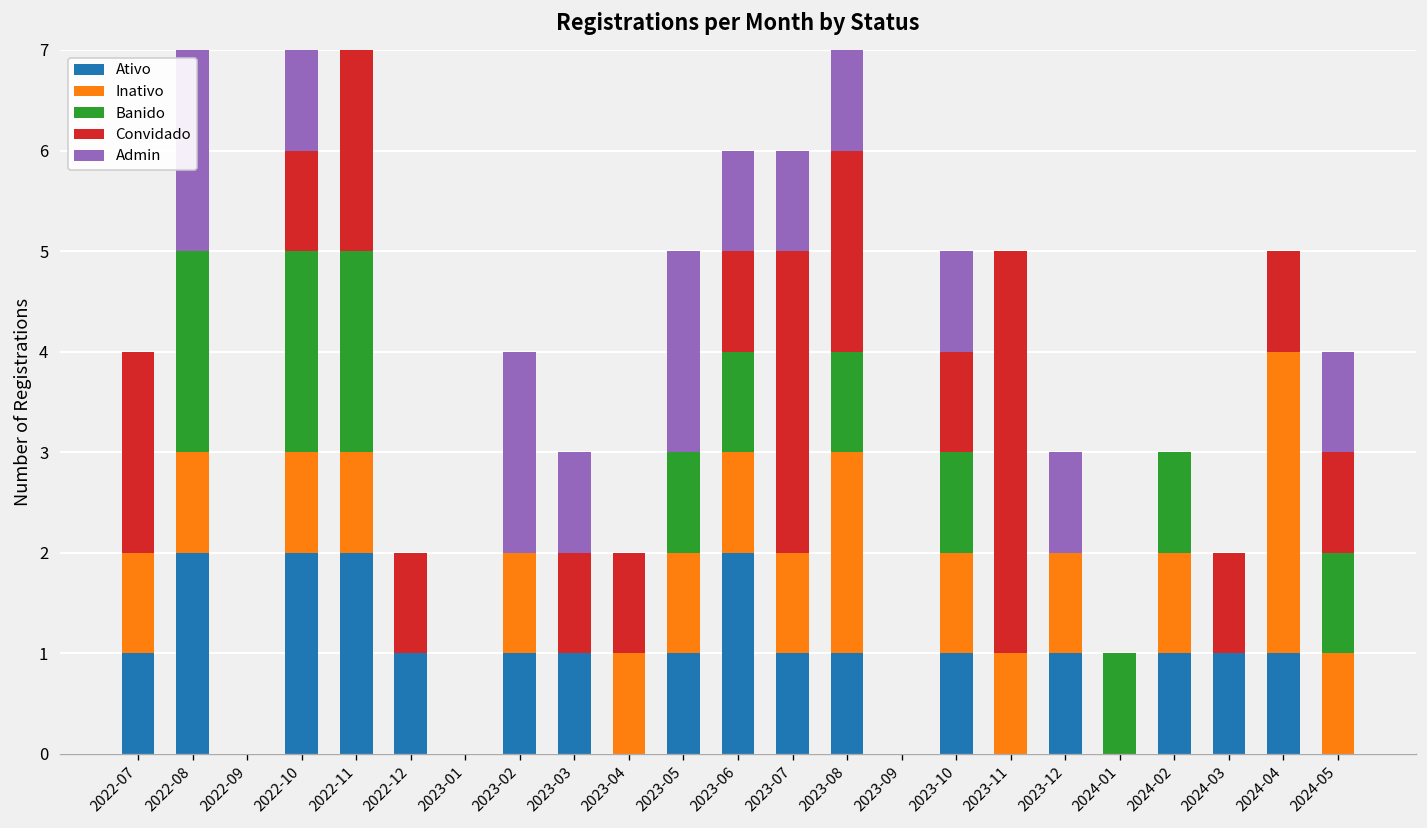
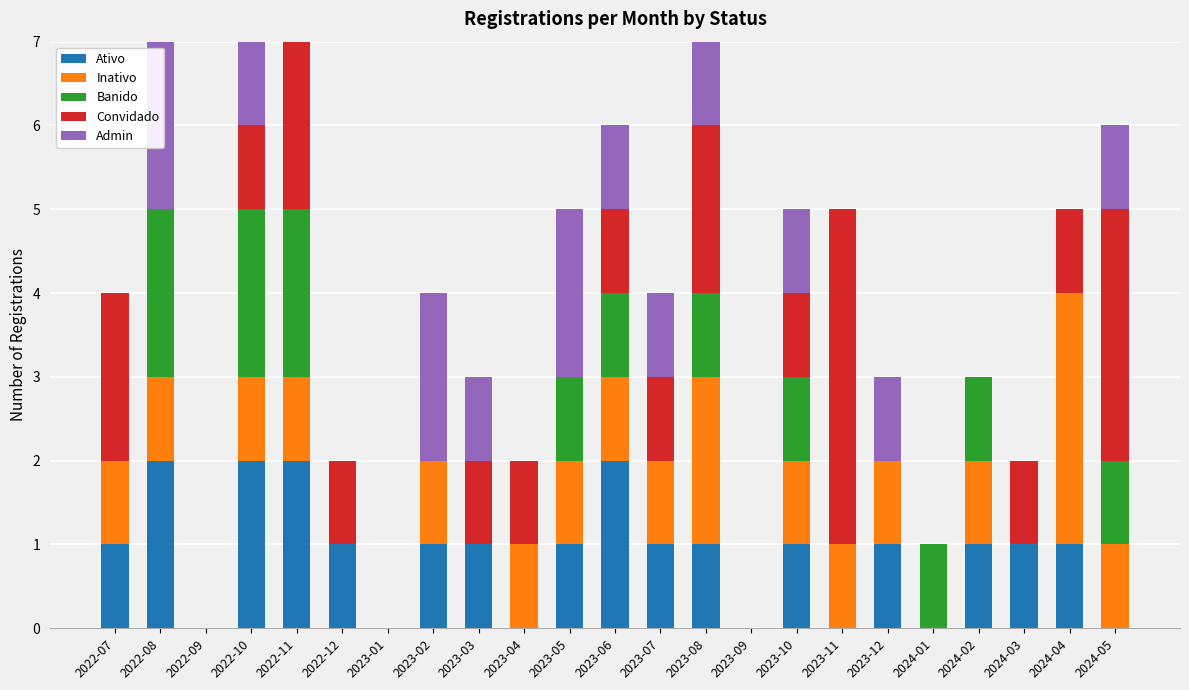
Convidado, 2023-07: 3 -> 1
Convidado, 2024-05: 1 -> 3
